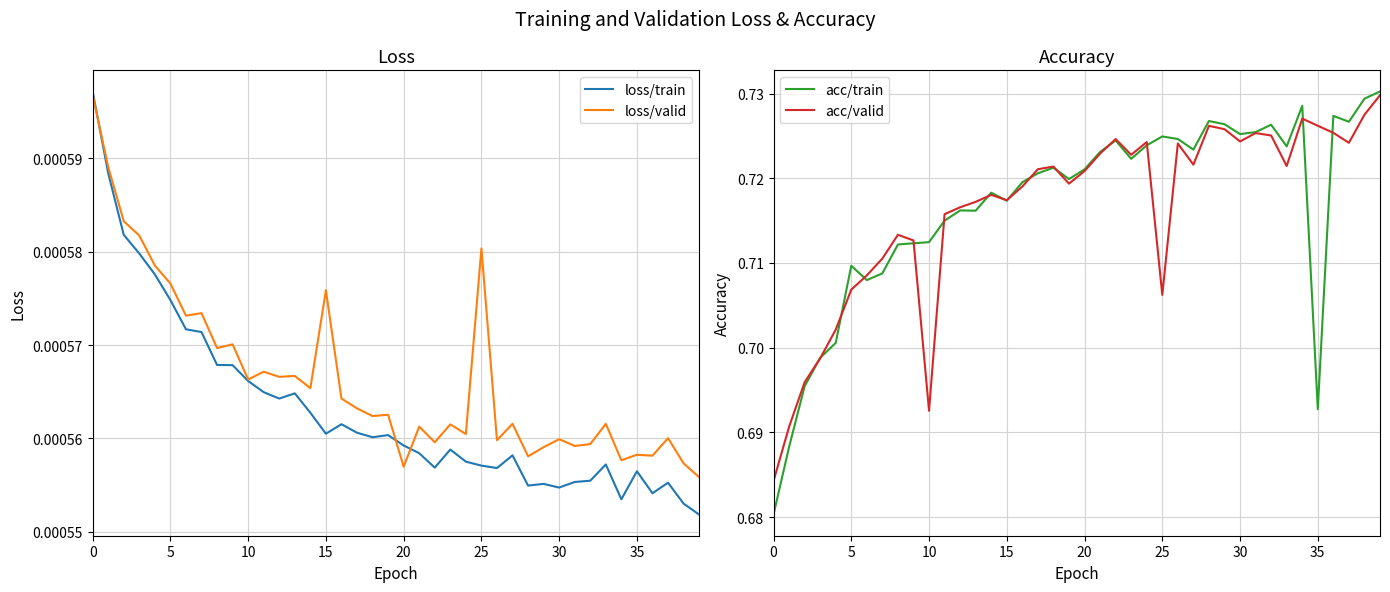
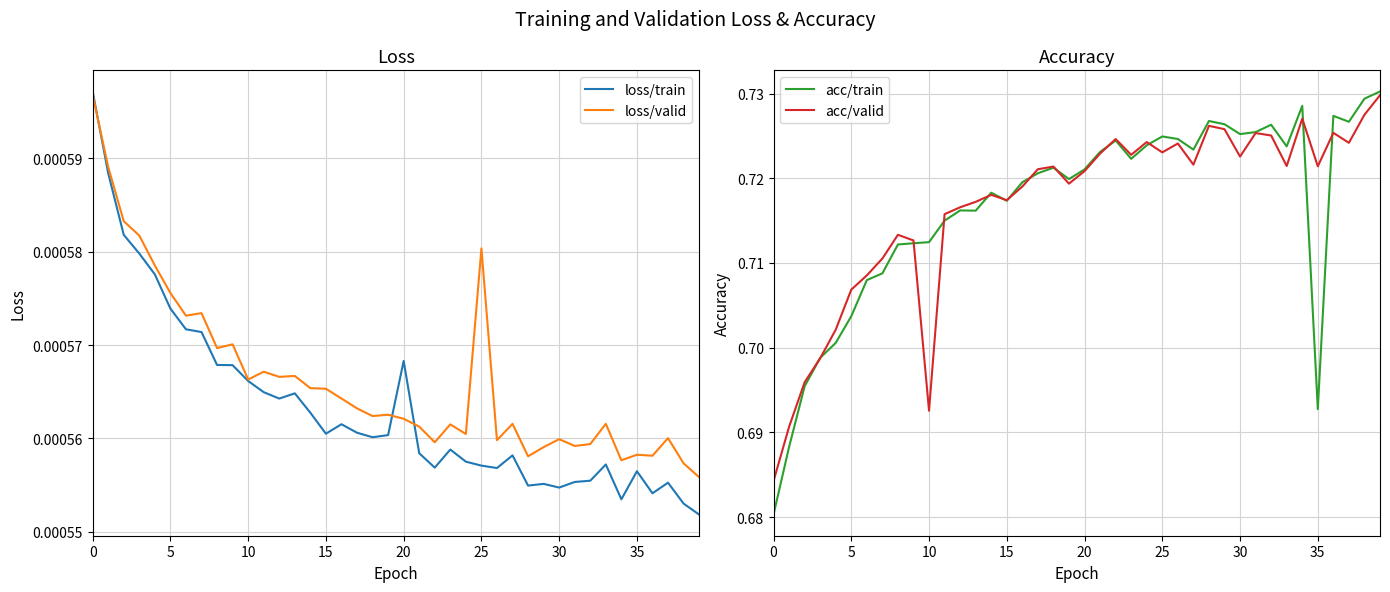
Loss, loss/train, 5: 0.000575 -> 0.000574
Loss, loss/valid, 5: 0.000577 -> 0.000576
Loss, loss/valid, 15: 0.000576 -> 0.000565
Loss, loss/train, 20: 0.000559 -> 0.000568
Loss, loss/valid, 20: 0.000557 -> 0.000562
Accuracy, acc/train, 5: 0.710 -> 0.704
Accuracy, acc/valid, 25: 0.706 -> 0.723
Accuracy, acc/valid, 30: 0.724 -> 0.723
Accuracy, acc/valid, 35: 0.726 -> 0.721
